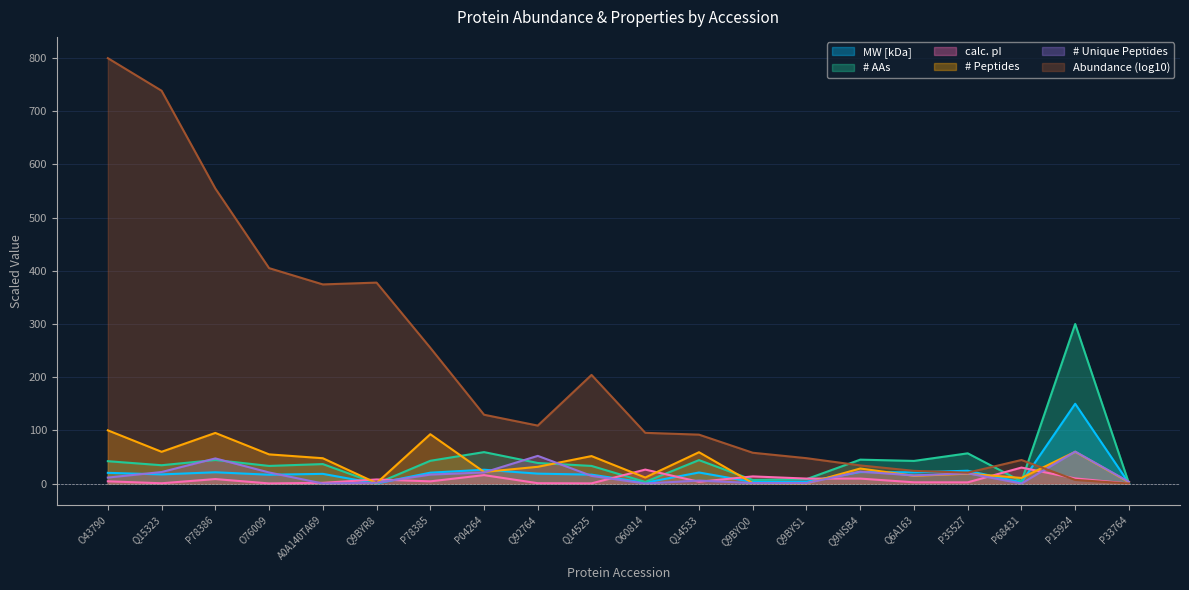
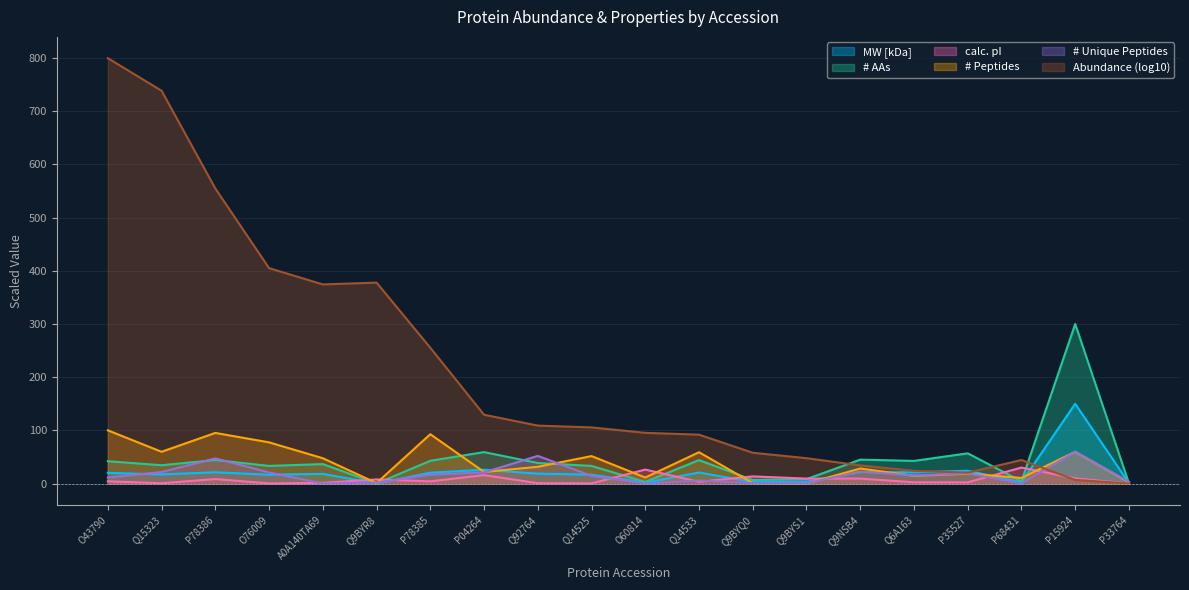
# Peptides, O76009: 50 -> 80
Abundance (log10), Q14525: 200 -> 110
